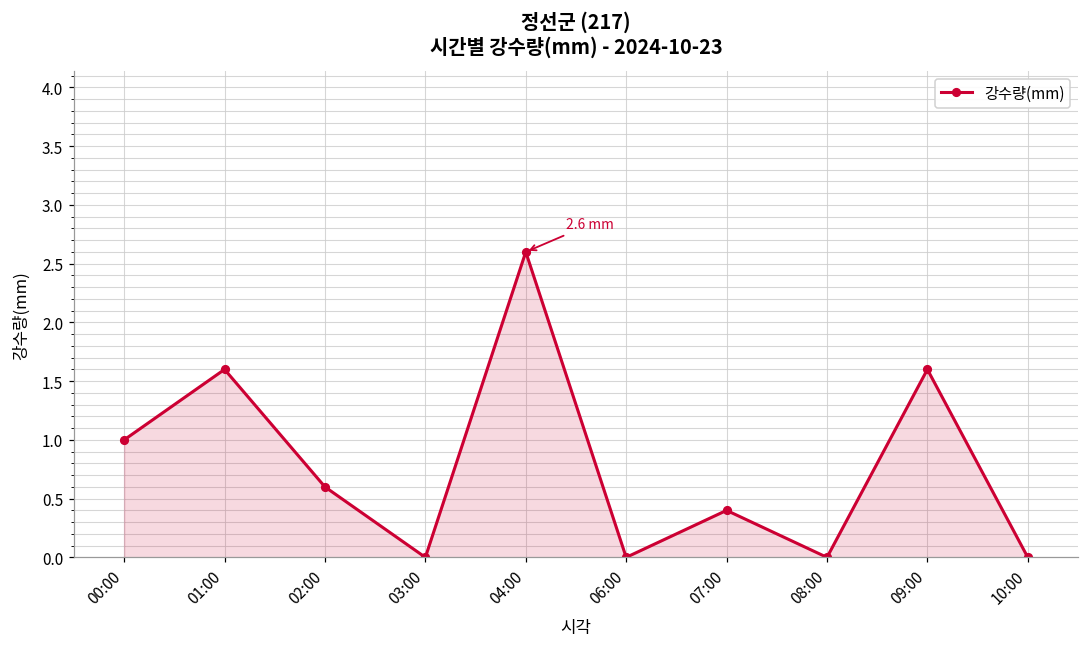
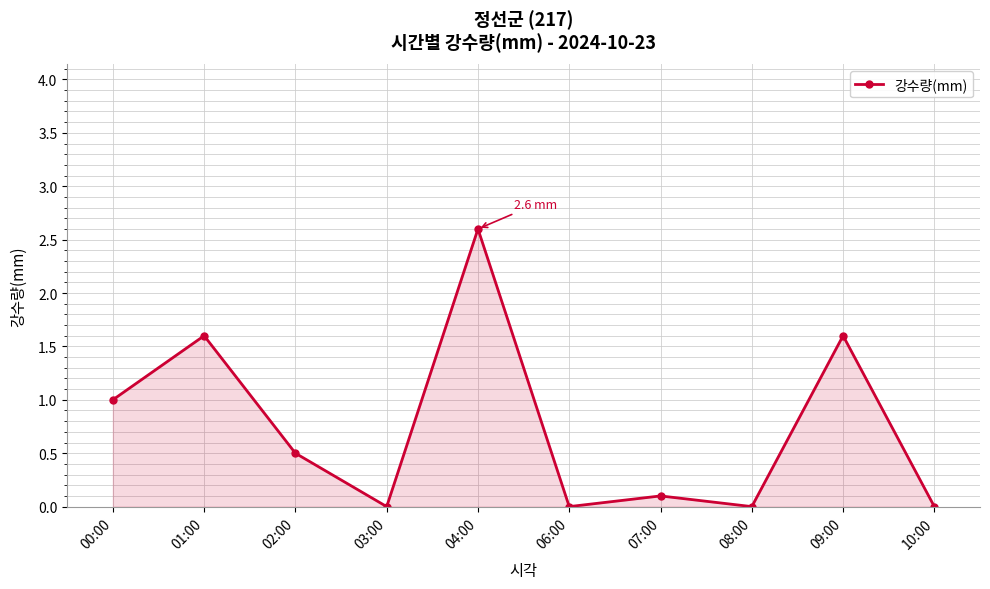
02:00: 0.6 -> 0.5
07:00: 0.4 -> 0.1
